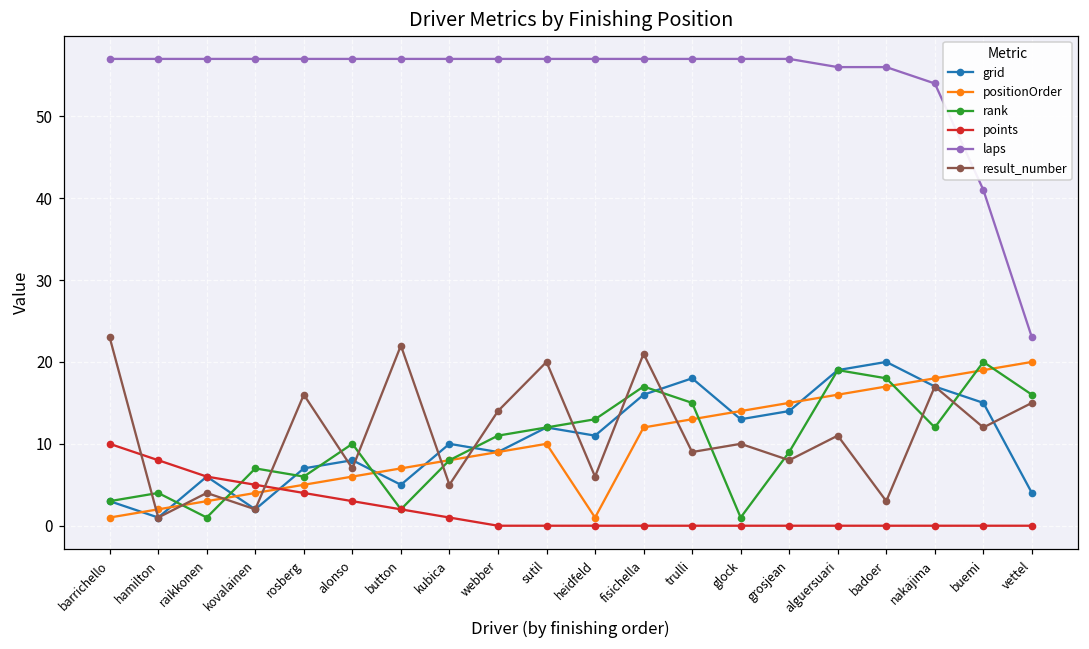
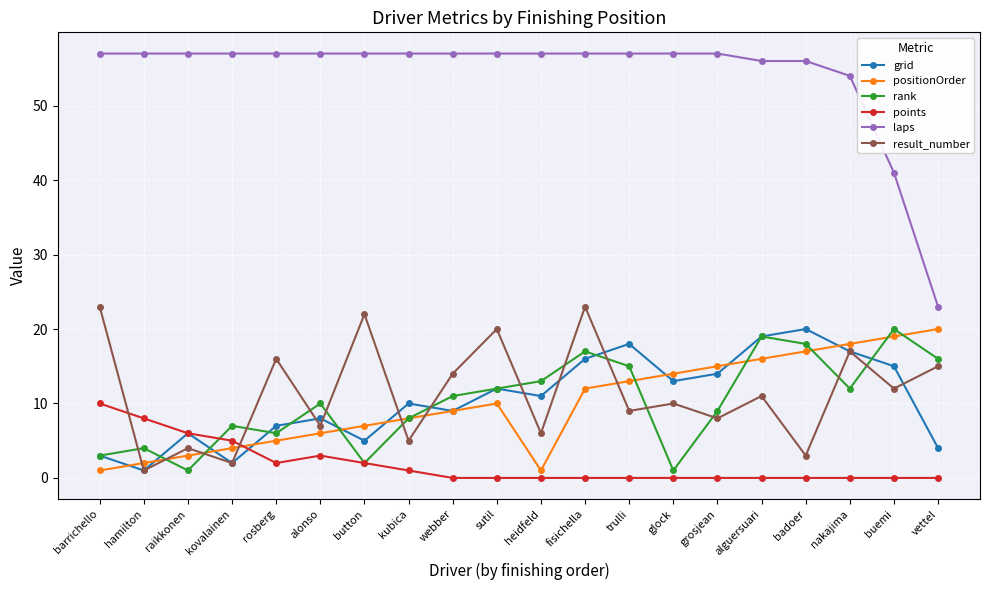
points, rosberg: 4 -> 2
result_number, fisichella: 21 -> 23
